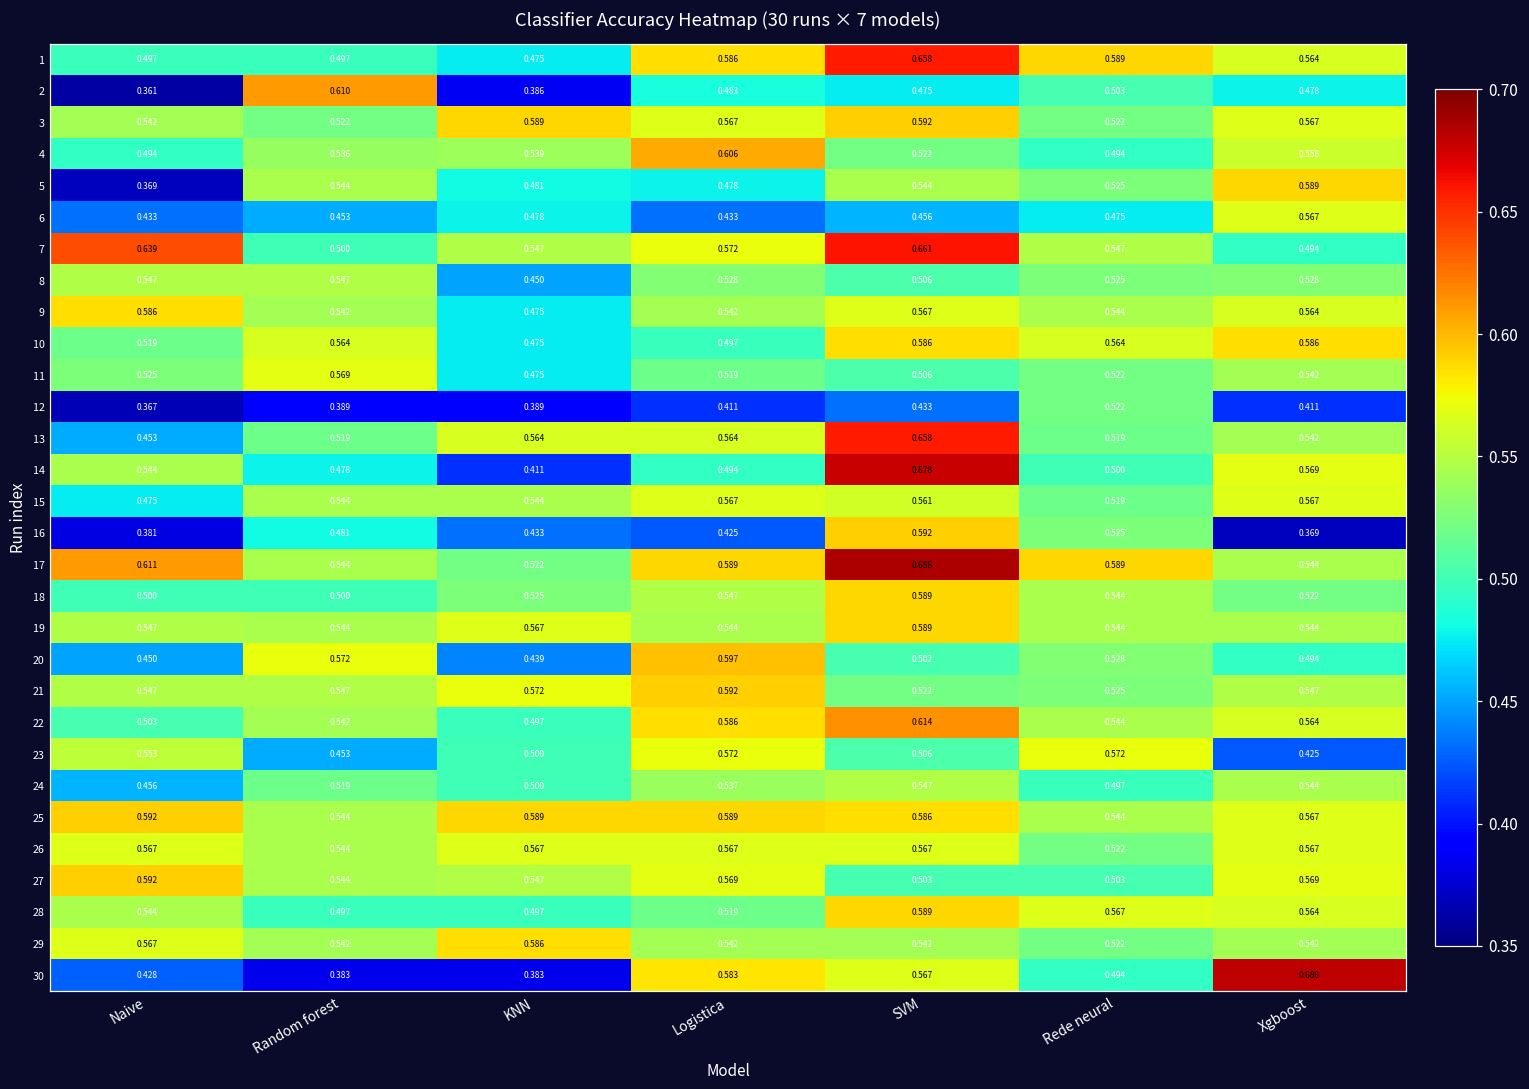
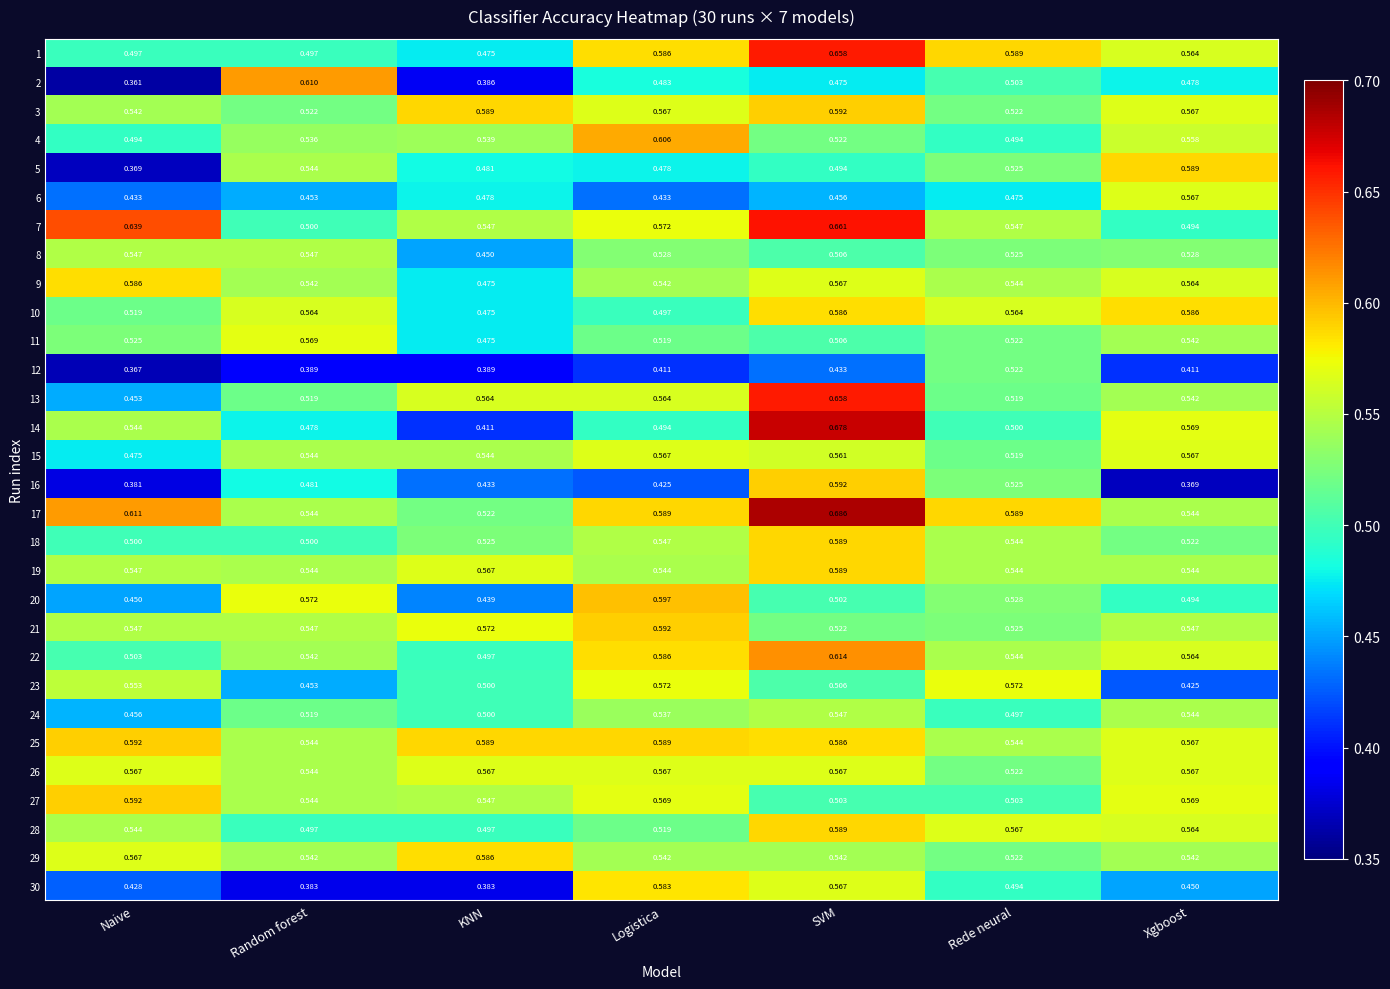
5, SVM: 0.544 -> 0.494
30, Xgboost: 0.680 -> 0.450
